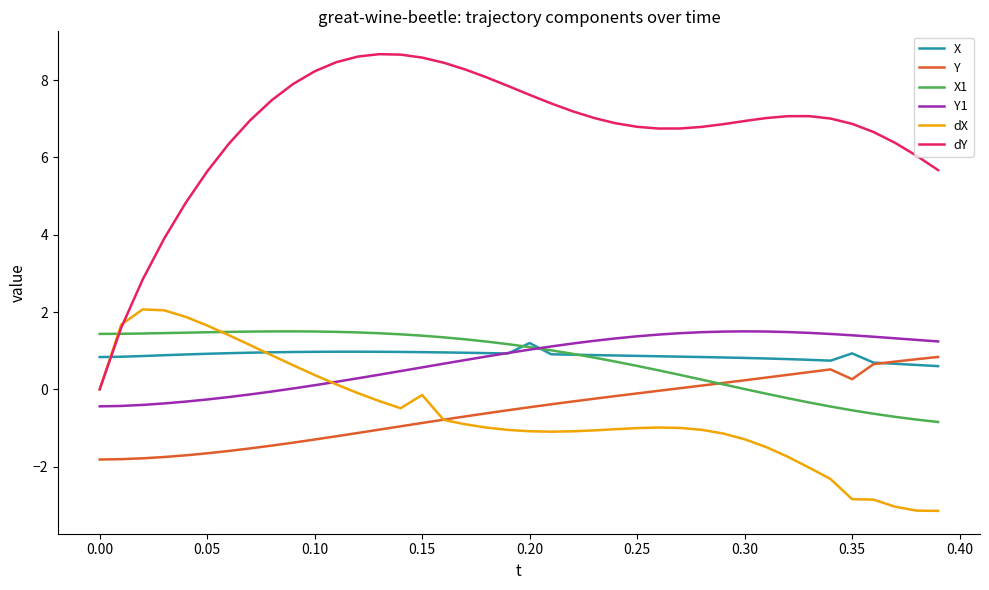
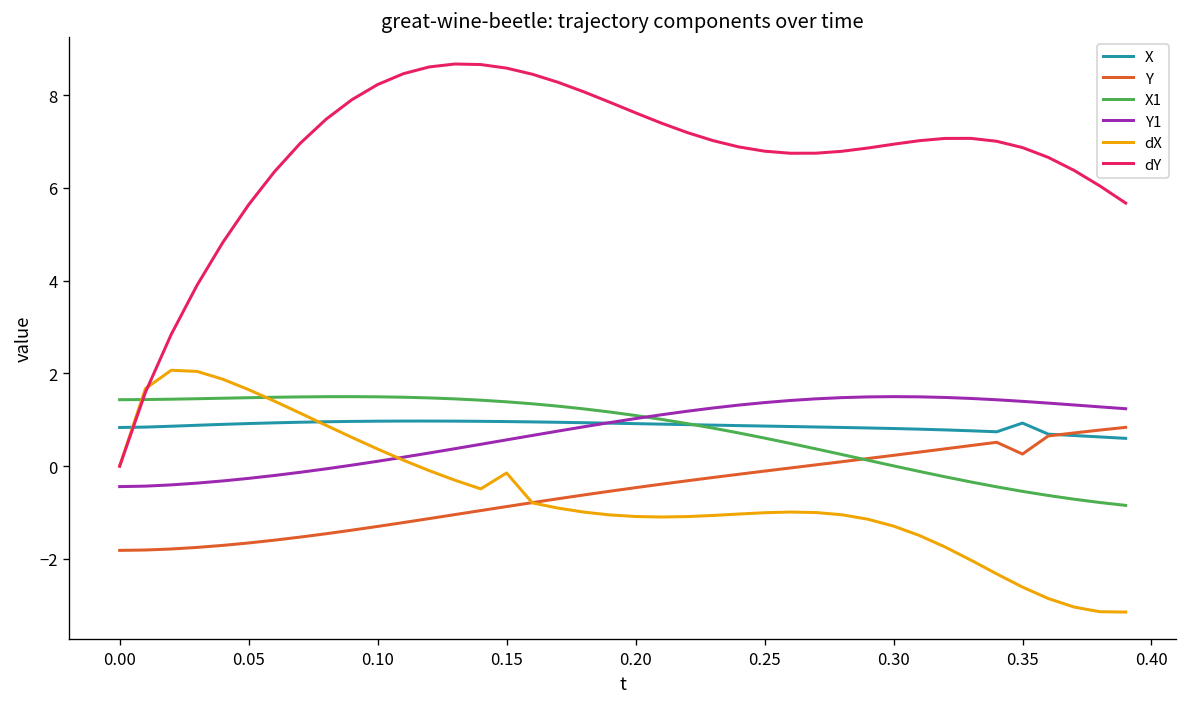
X, 0.20: 1.2 -> 0.9
dX, 0.35: -2.8 -> -2.6
